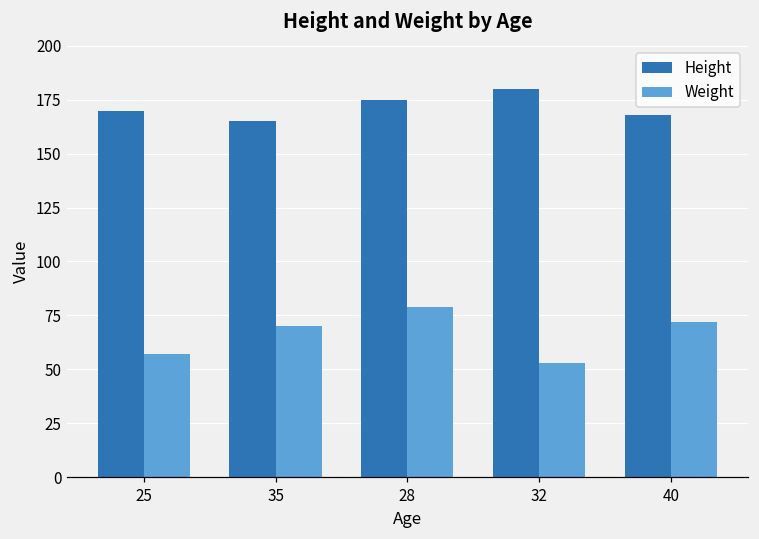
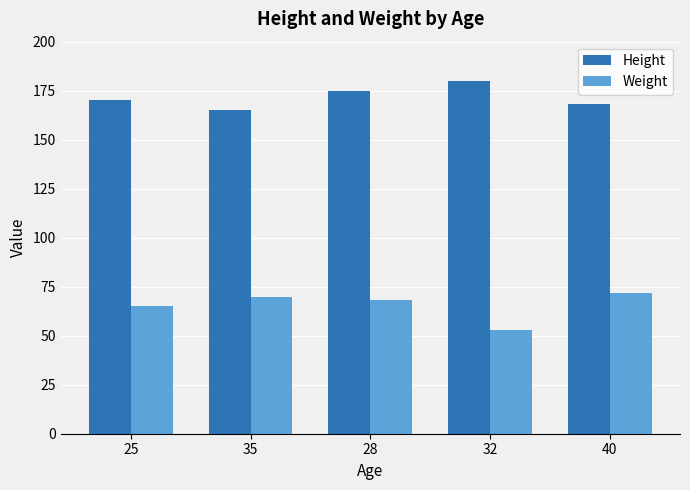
Weight, 25: 57 -> 65
Weight, 28: 79 -> 68
